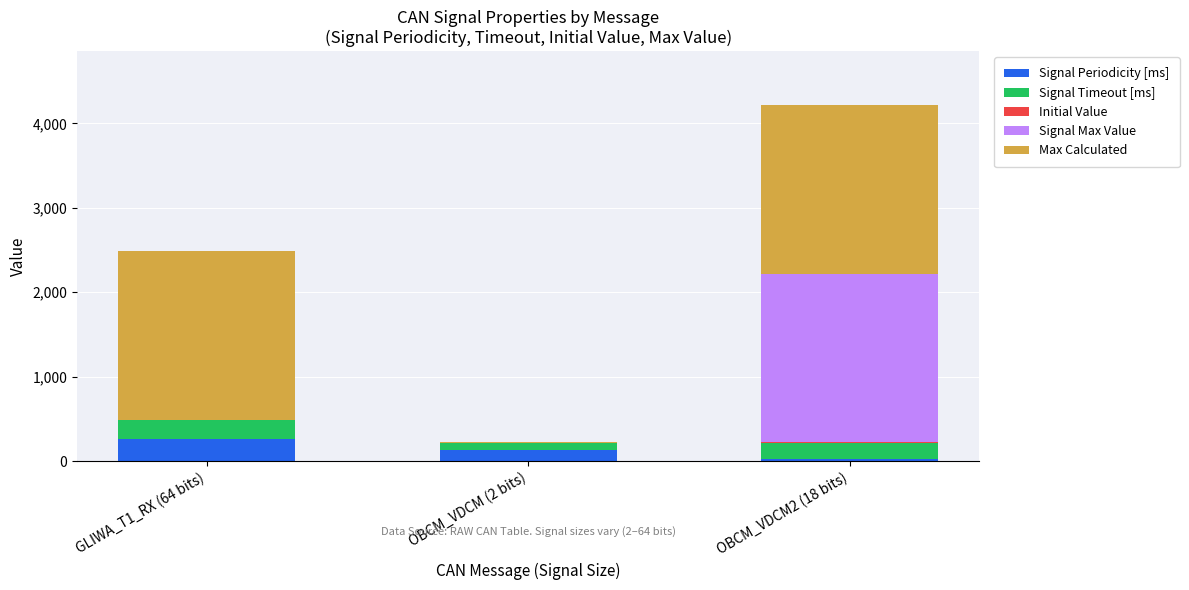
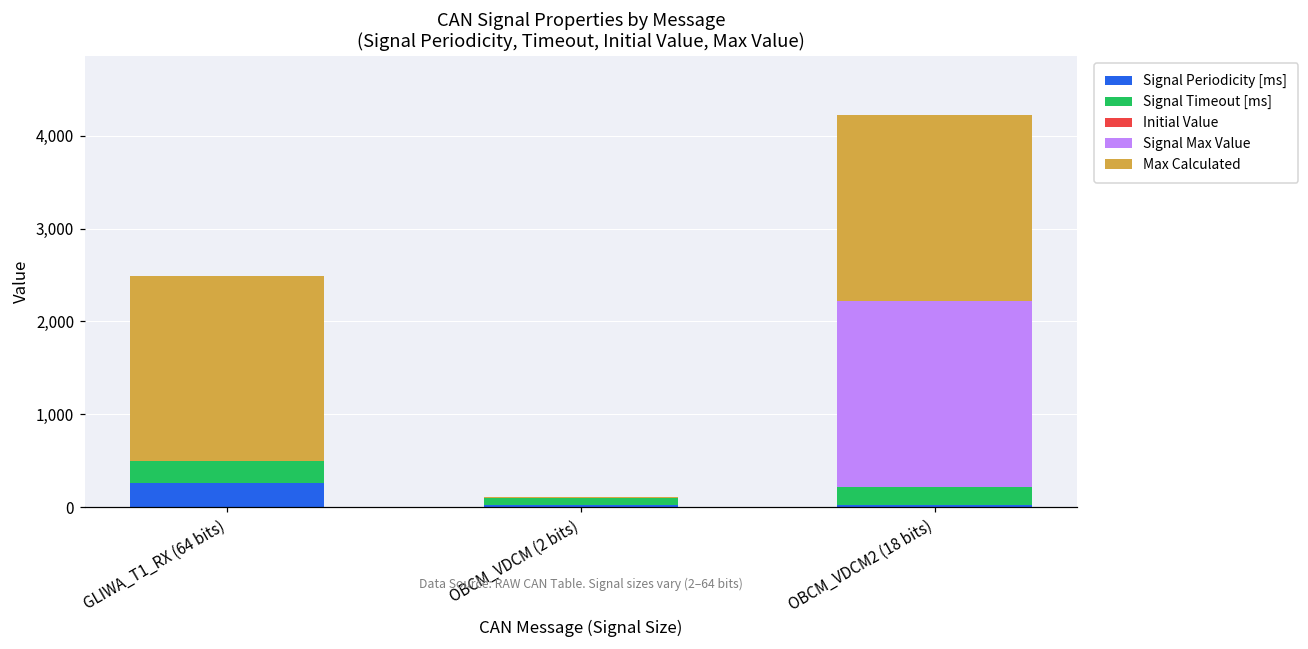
Signal Periodicity [ms], OBCM_VDCM (2 bits): 100 -> 0
